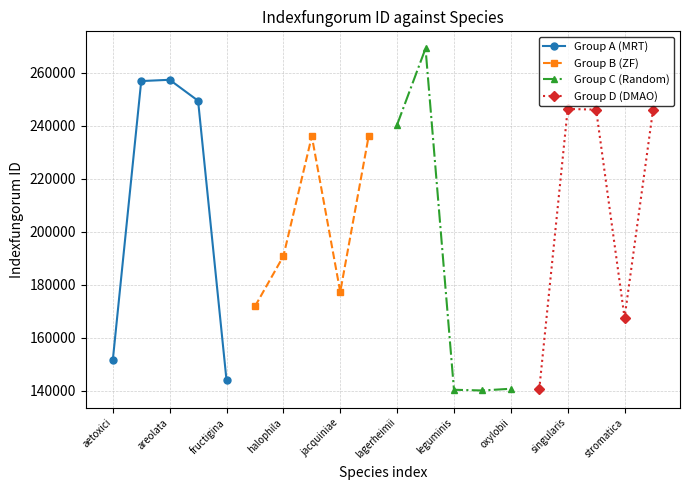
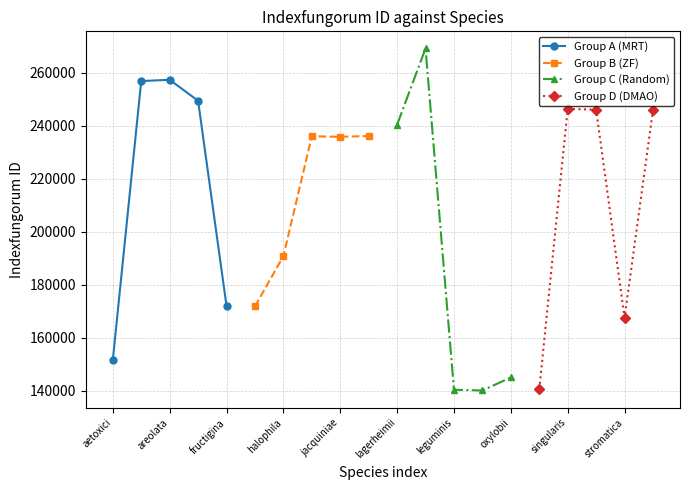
Group A (MRT), fructigina: 144000 -> 172000
Group B (ZF), jacquiniae: 177000 -> 236000
Group C (Random), oxylobii: 141000 -> 145000
